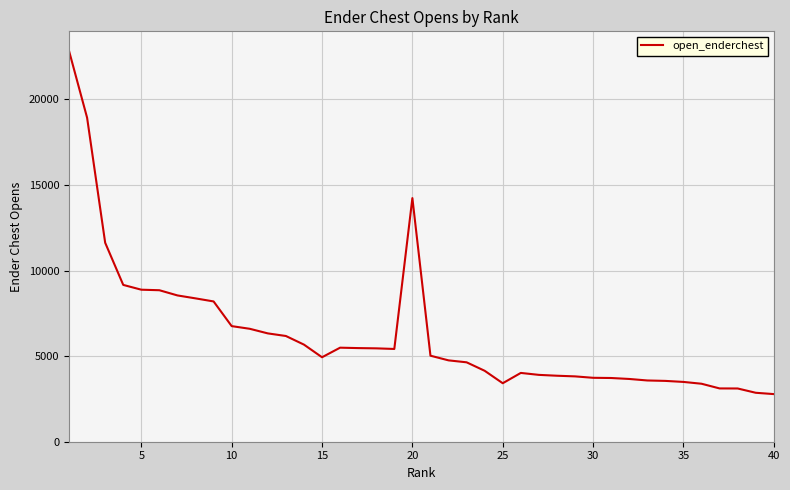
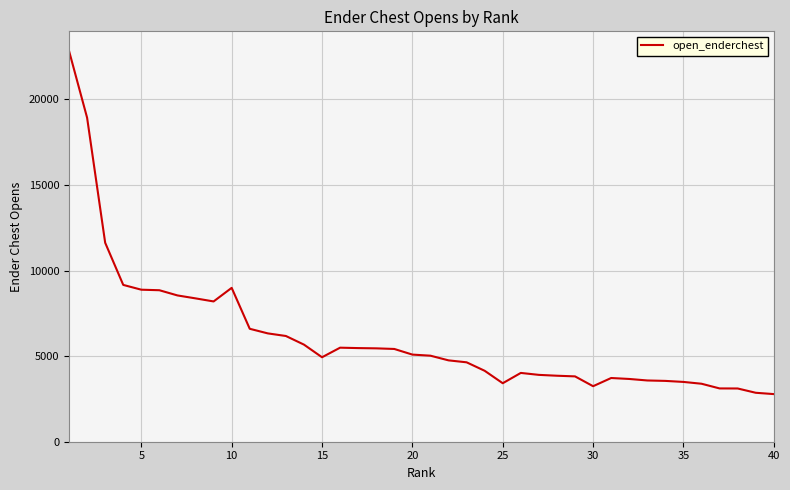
10: 6800 -> 9000
20: 14200 -> 5100
30: 3700 -> 3200
